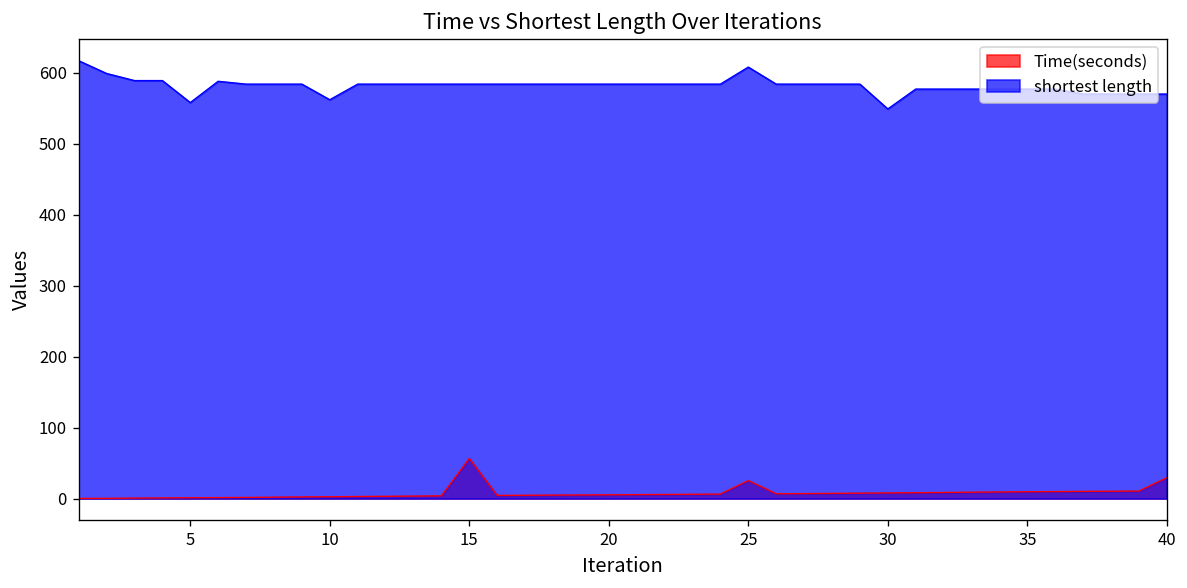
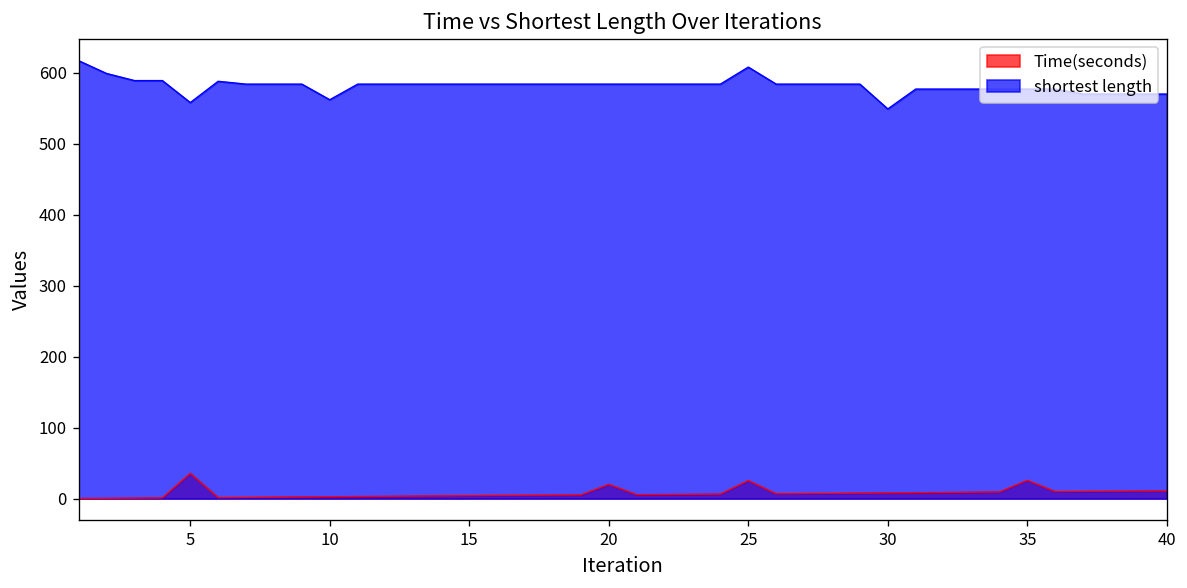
Time(seconds), 5: 0 -> 40
Time(seconds), 15: 60 -> 0
Time(seconds), 20: 10 -> 20
Time(seconds), 35: 10 -> 30
Time(seconds), 40: 30 -> 10
